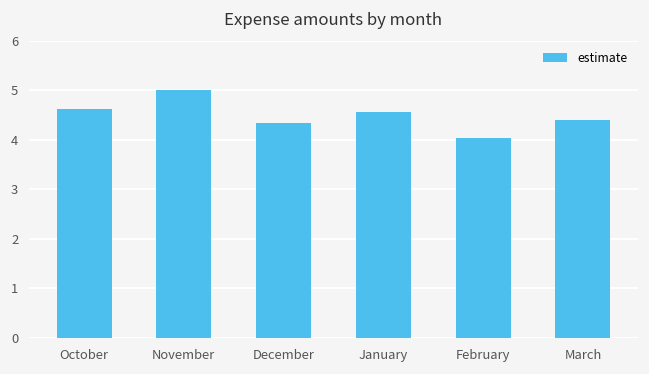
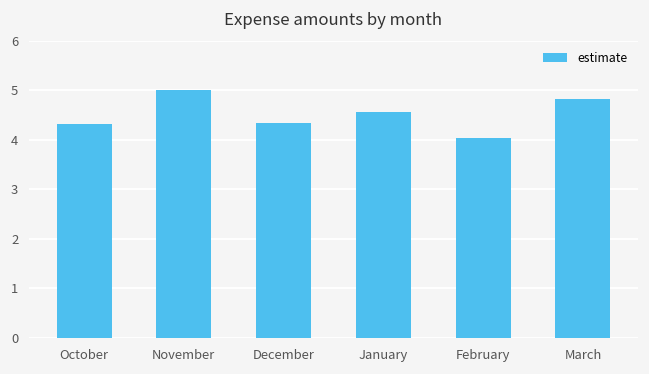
October: 4.6 -> 4.3
March: 4.4 -> 4.8
